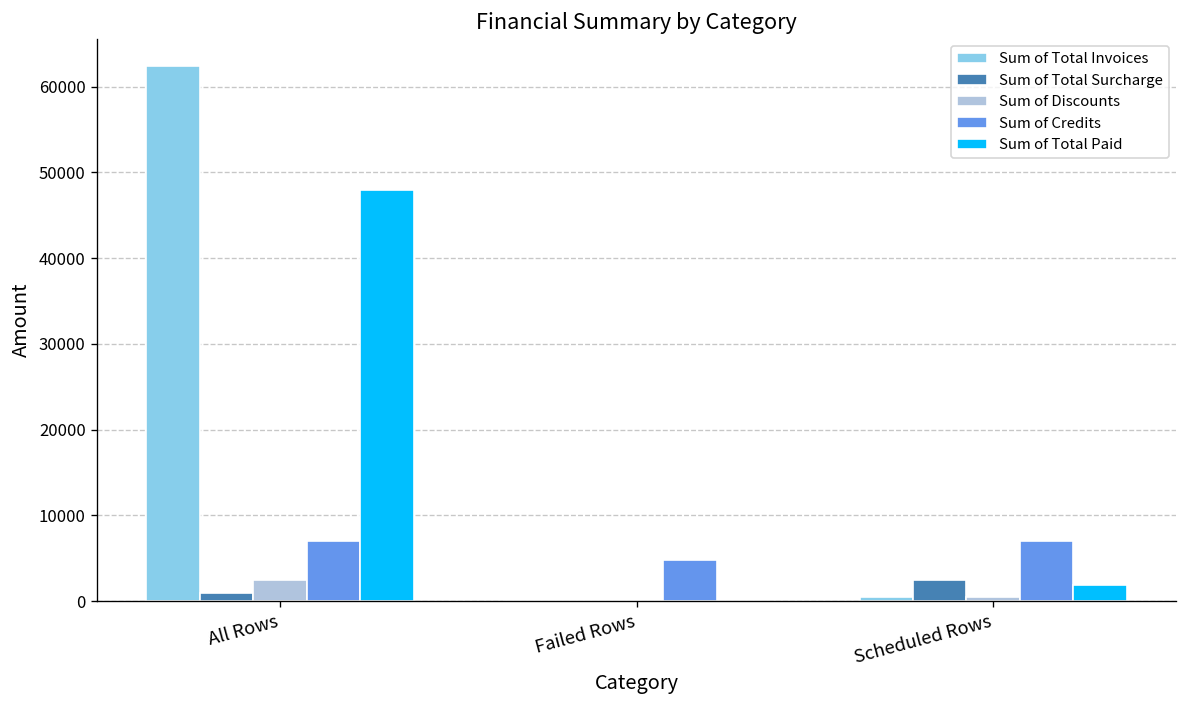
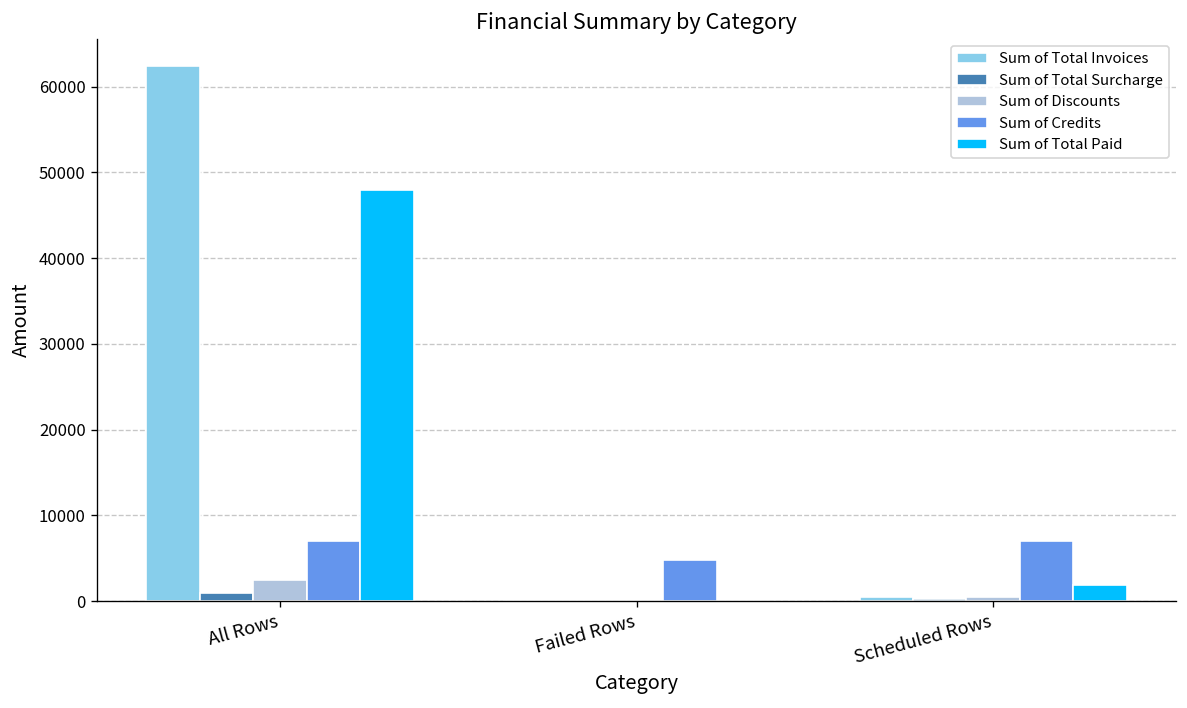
Sum of Total Surcharge, Scheduled Rows: 2000 -> 0
